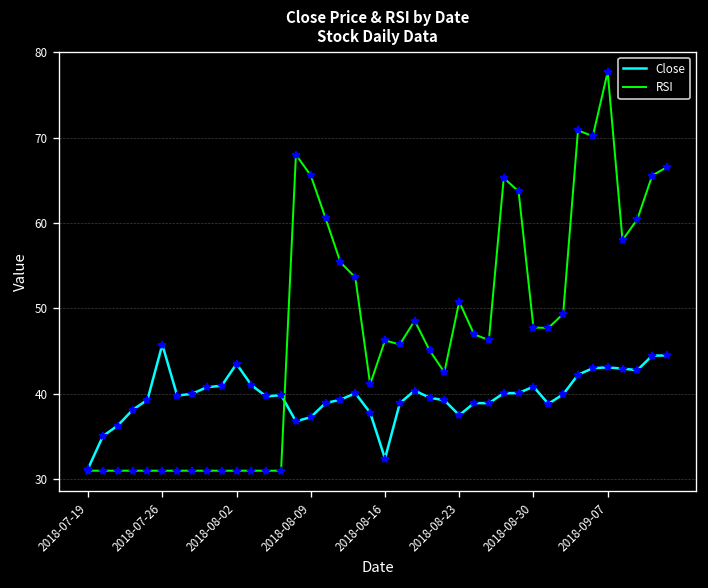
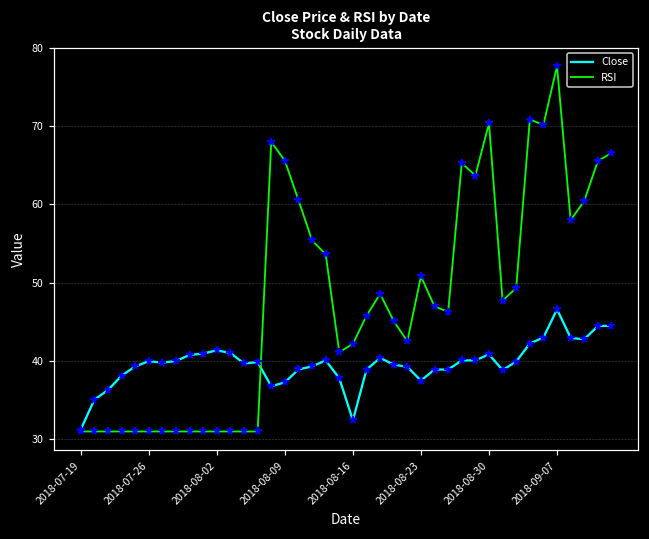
Close, 2018-07-26: 46 -> 40
Close, 2018-08-02: 44 -> 41
RSI, 2018-08-16: 46 -> 42
RSI, 2018-08-30: 48 -> 70
Close, 2018-09-07: 43 -> 47
